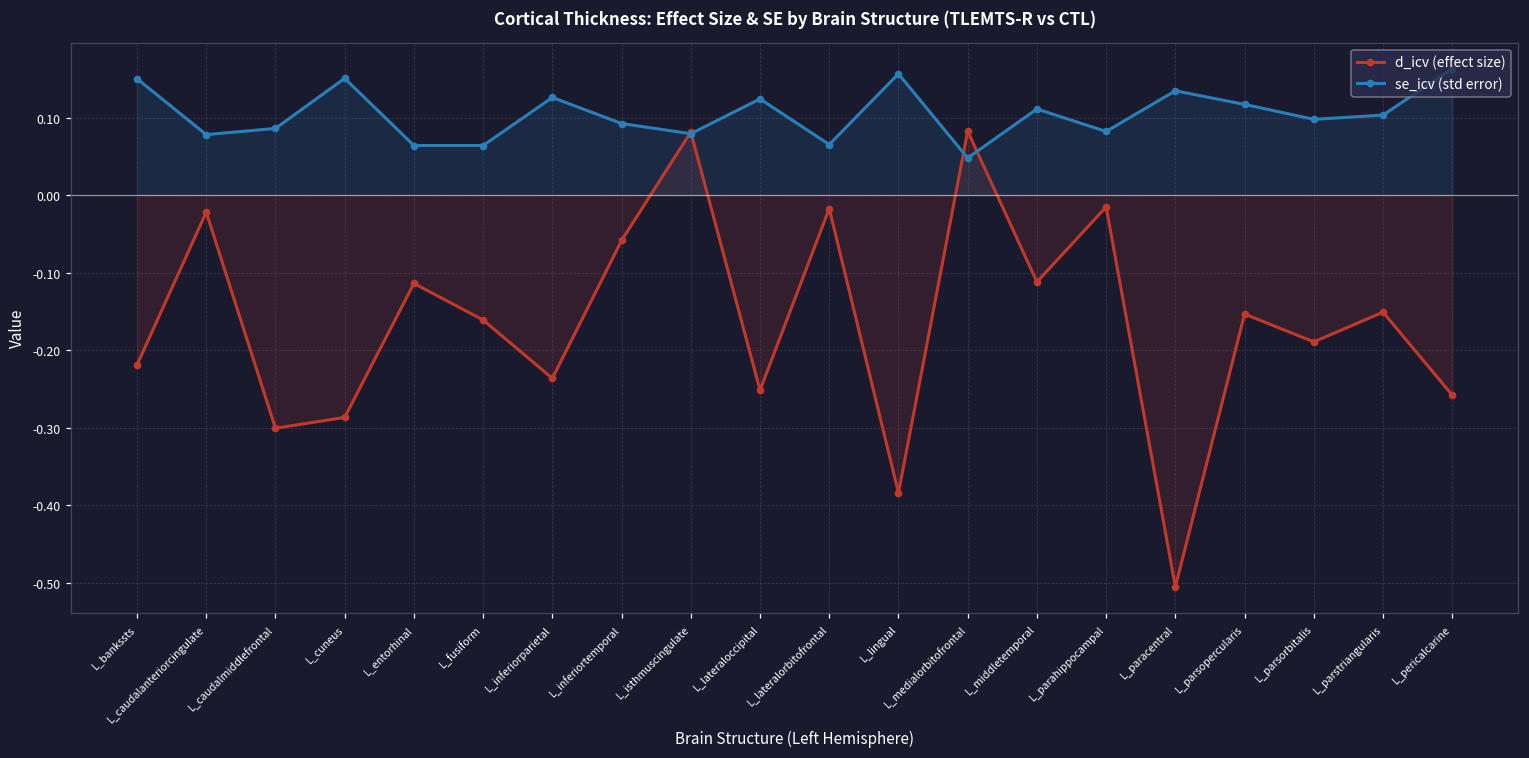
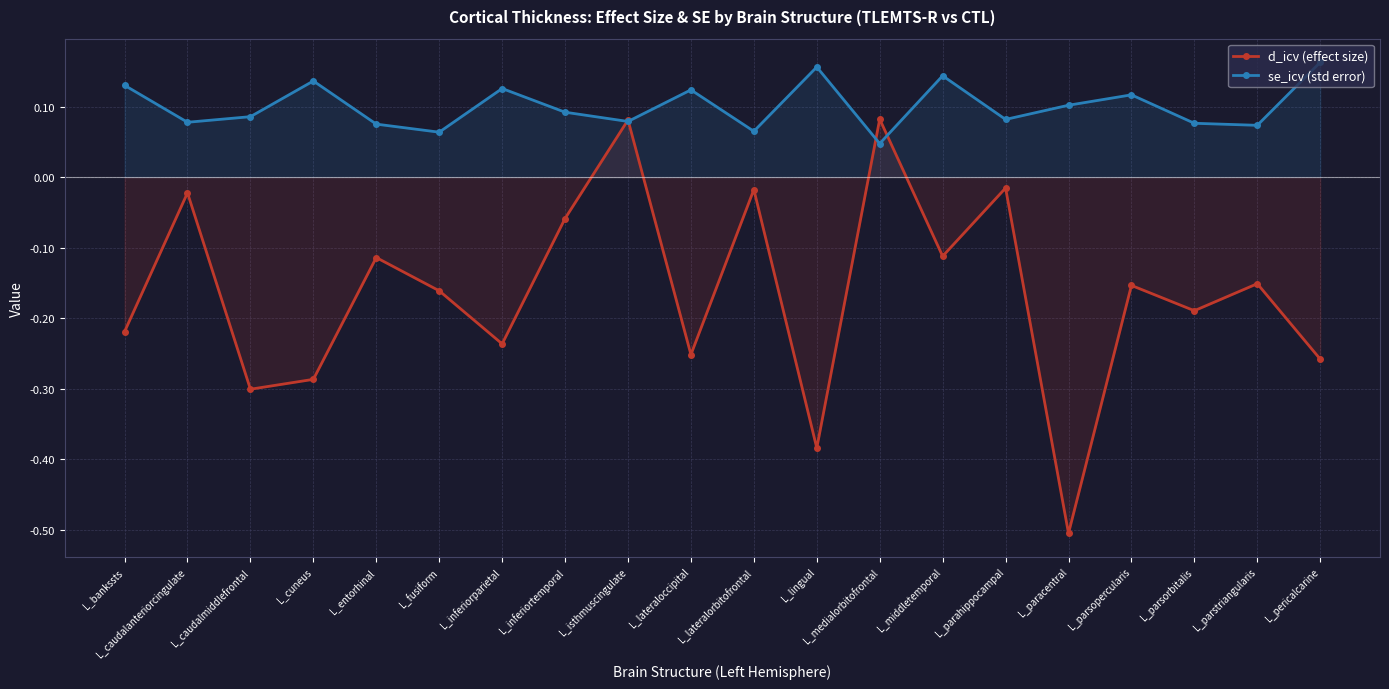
se_icv (std error), L_bankssts: 0.15 -> 0.13
se_icv (std error), L_cuneus: 0.15 -> 0.14
se_icv (std error), L_entorhinal: 0.06 -> 0.08
se_icv (std error), L_middletemporal: 0.11 -> 0.14
se_icv (std error), L_paracentral: 0.13 -> 0.10
se_icv (std error), L_parsorbitalis: 0.10 -> 0.08
se_icv (std error), L_parstriangularis: 0.10 -> 0.07
